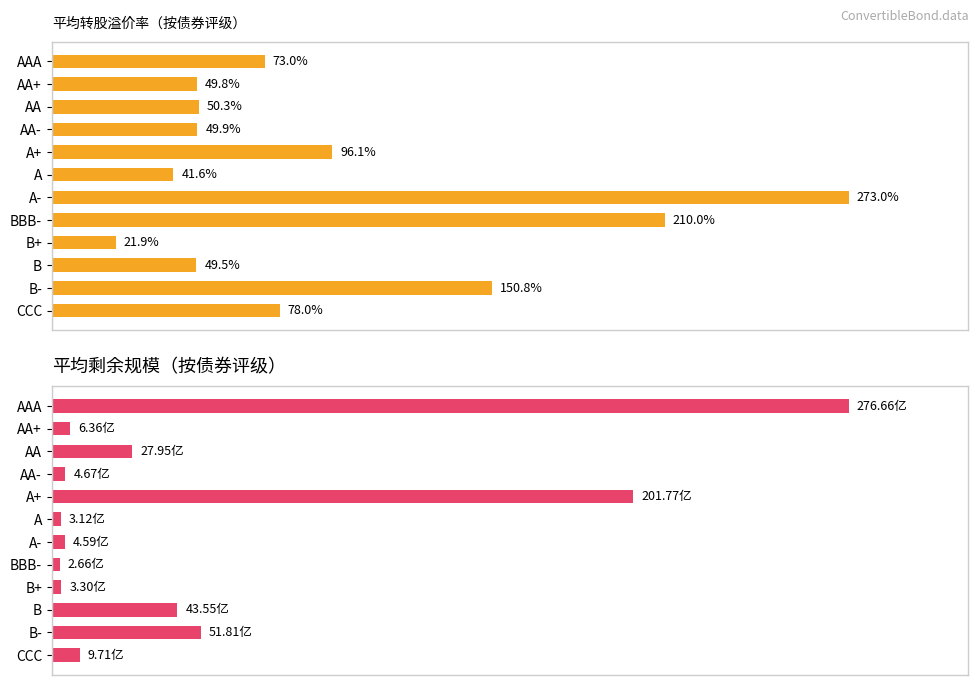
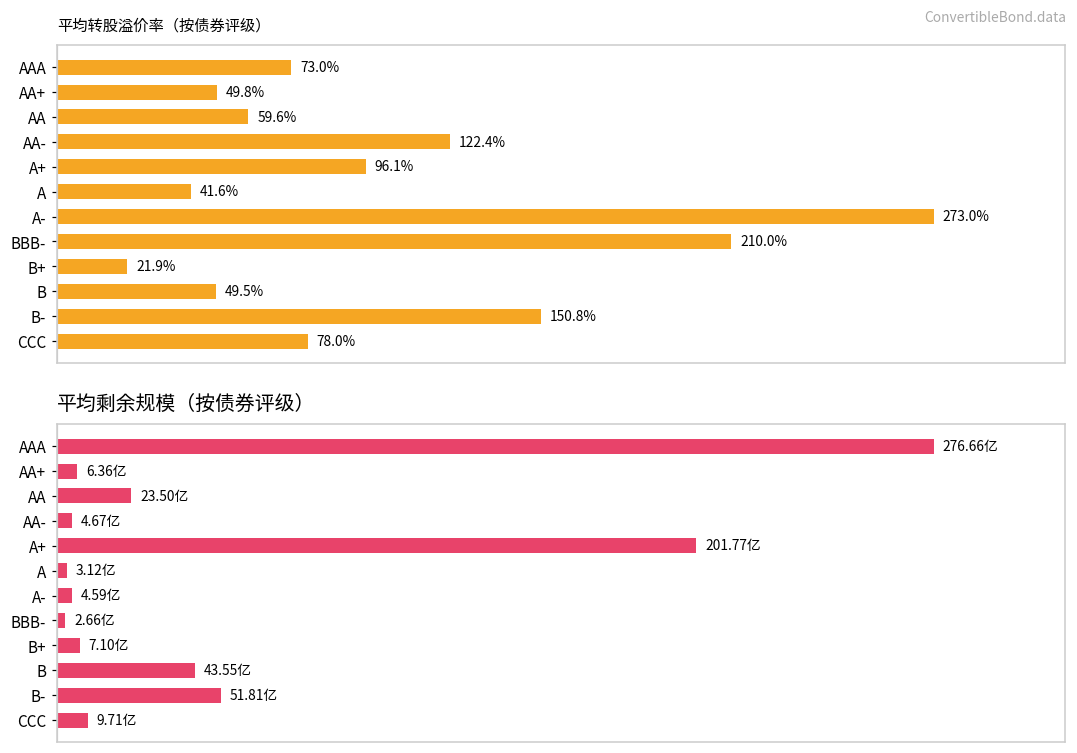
平均转股溢价率（按债券评级）, AA: 50.3% -> 59.6%
平均转股溢价率（按债券评级）, AA-: 49.9% -> 122.4%
平均剩余规模（按债券评级）, AA: 27.95亿 -> 23.50亿
平均剩余规模（按债券评级）, B+: 3.30亿 -> 7.10亿
